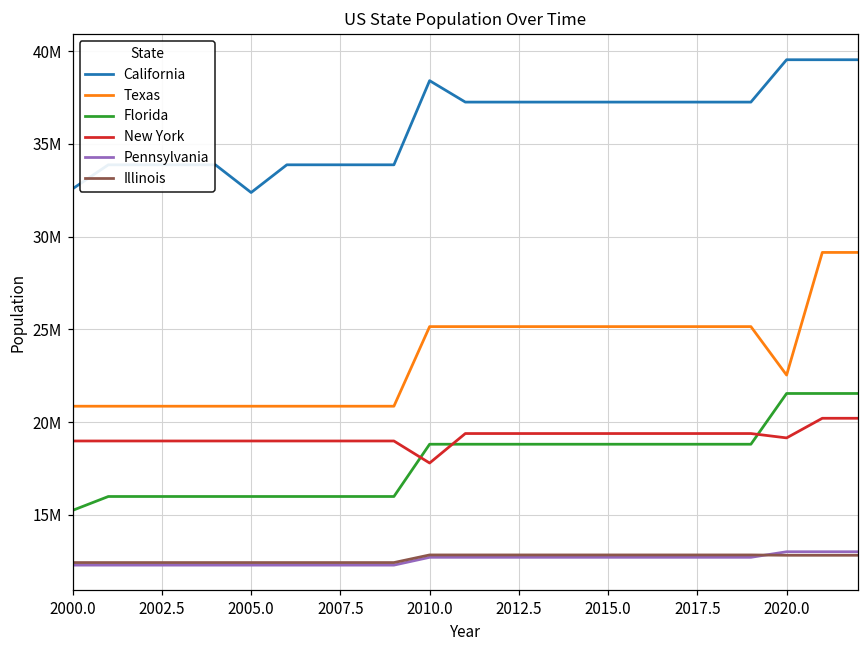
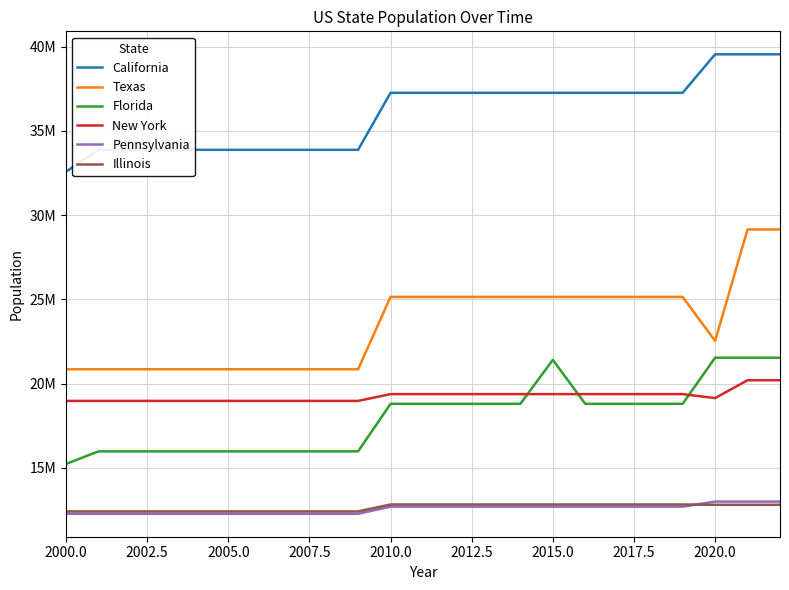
California, 2005.0: 32400000 -> 33900000
California, 2010.0: 38400000 -> 37300000
New York, 2010.0: 17800000 -> 19400000
Florida, 2015.0: 18800000 -> 21400000
